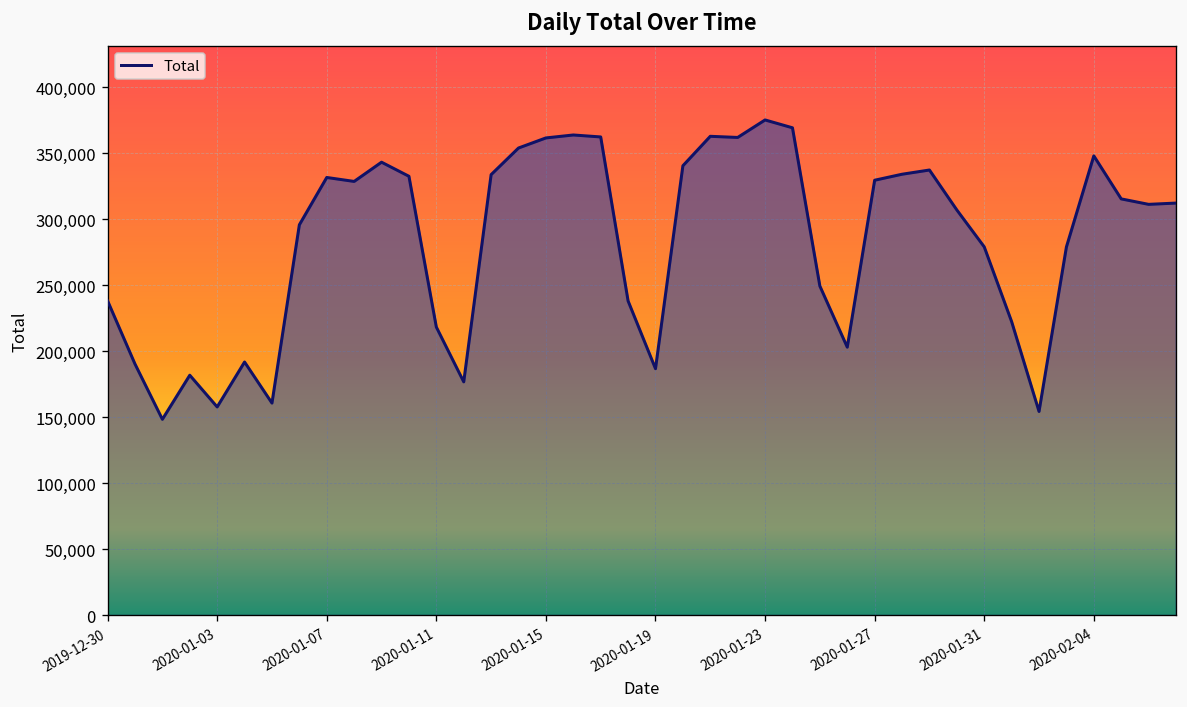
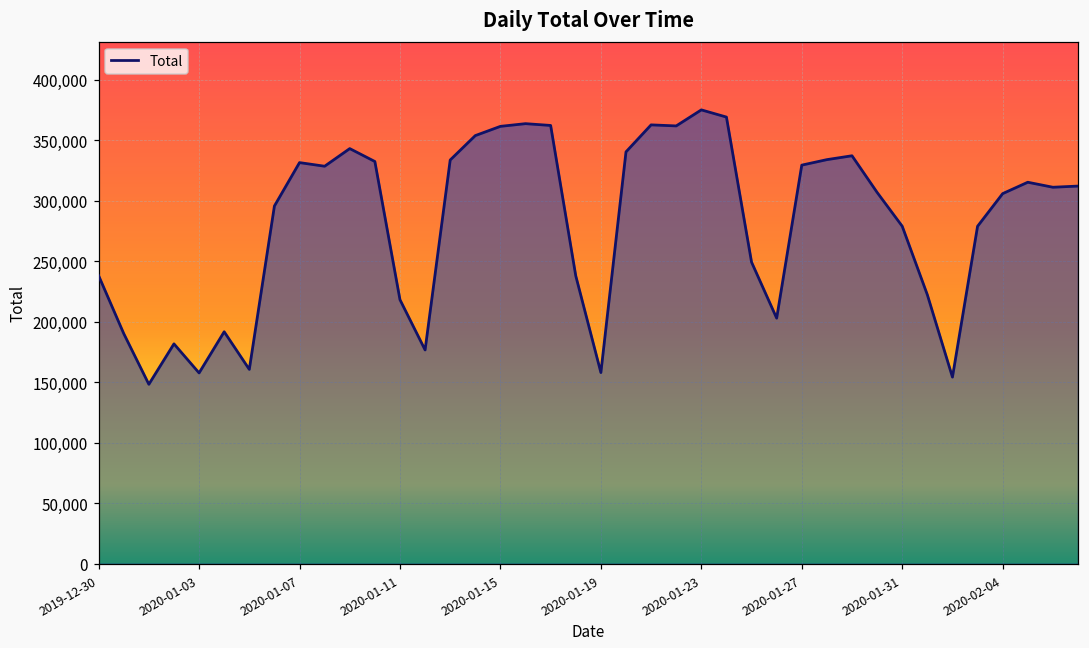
2020-01-19: 187,000 -> 158,000
2020-02-04: 348,000 -> 306,000
